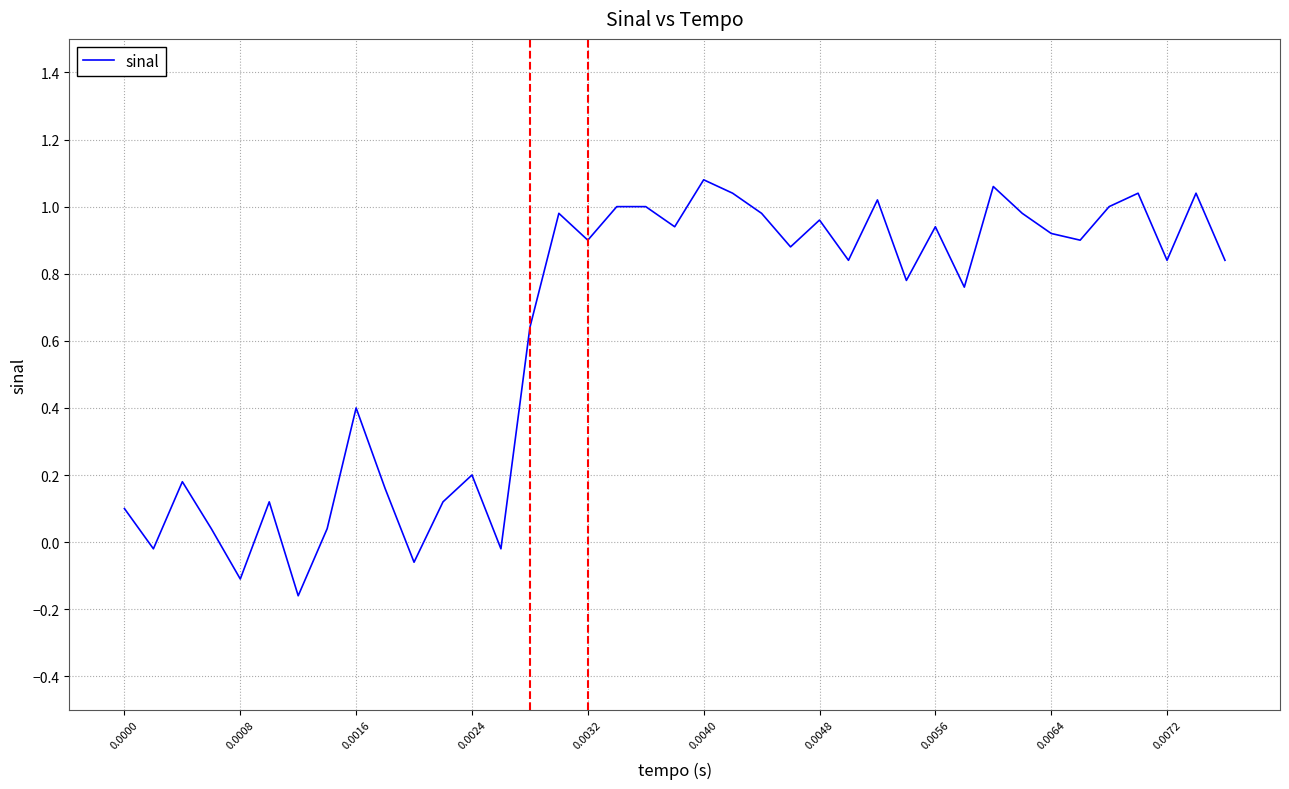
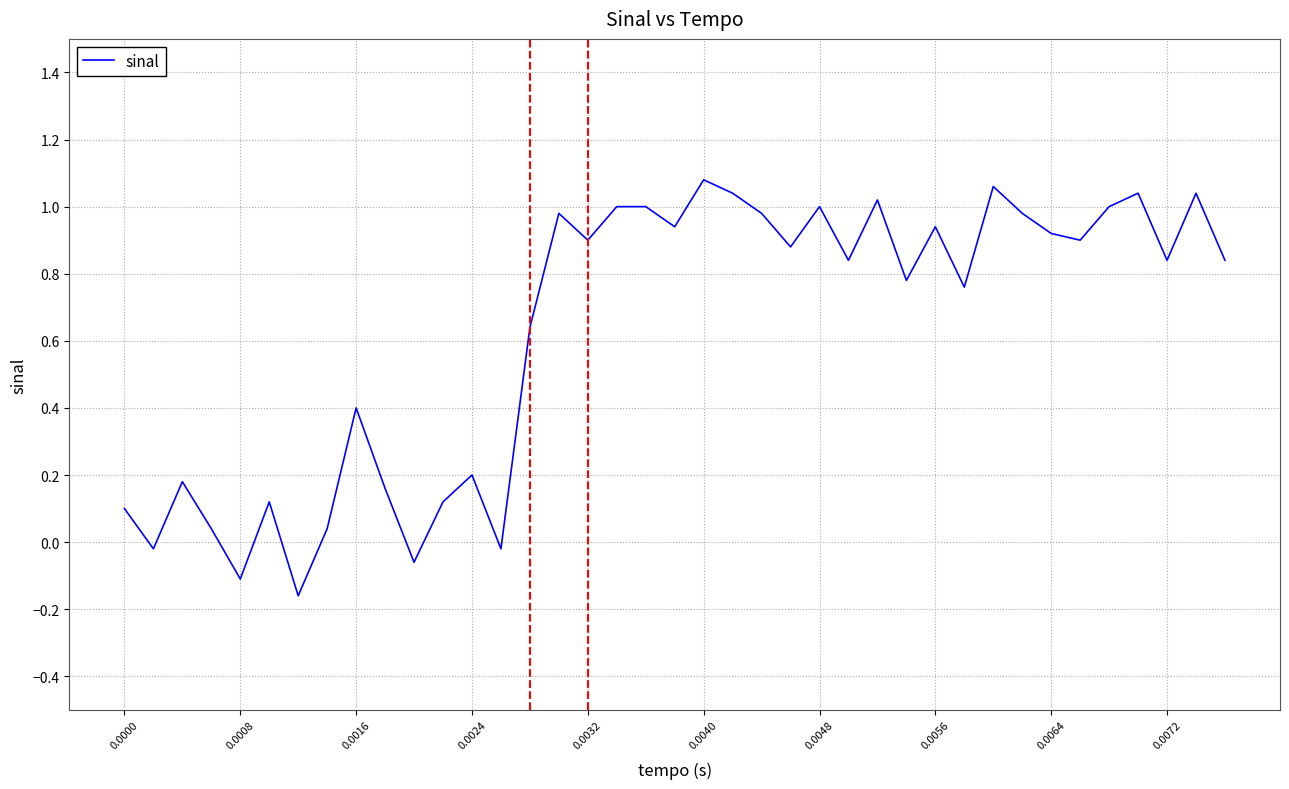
0.0048: 0.96 -> 1.00
